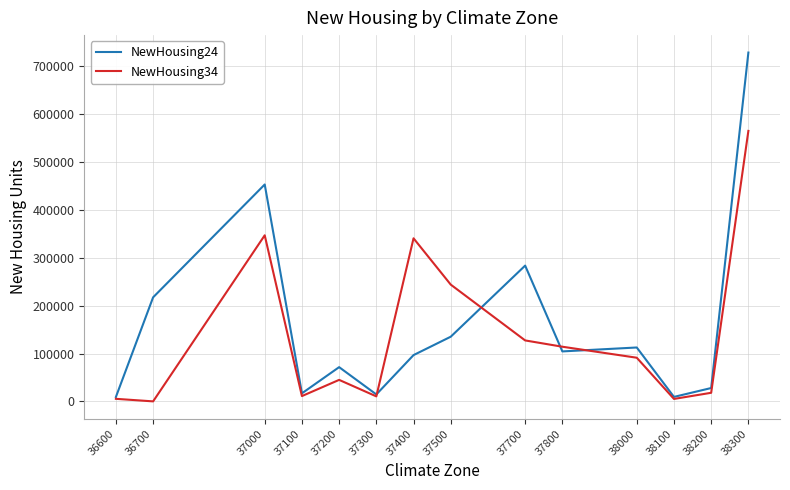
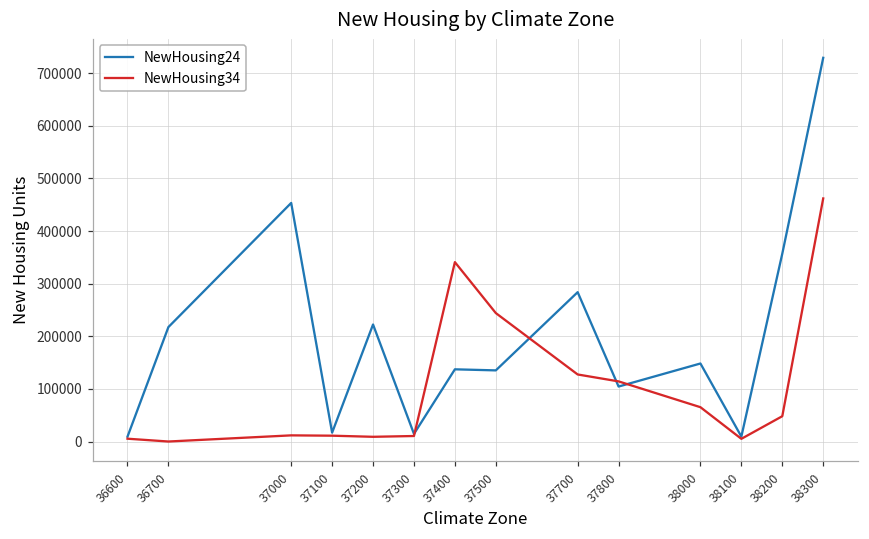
NewHousing34, 37000: 350000 -> 10000
NewHousing24, 37200: 70000 -> 220000
NewHousing34, 37200: 50000 -> 10000
NewHousing24, 37400: 100000 -> 140000
NewHousing24, 38000: 110000 -> 150000
NewHousing34, 38000: 90000 -> 70000
NewHousing24, 38200: 30000 -> 360000
NewHousing34, 38200: 20000 -> 50000
NewHousing34, 38300: 570000 -> 460000
